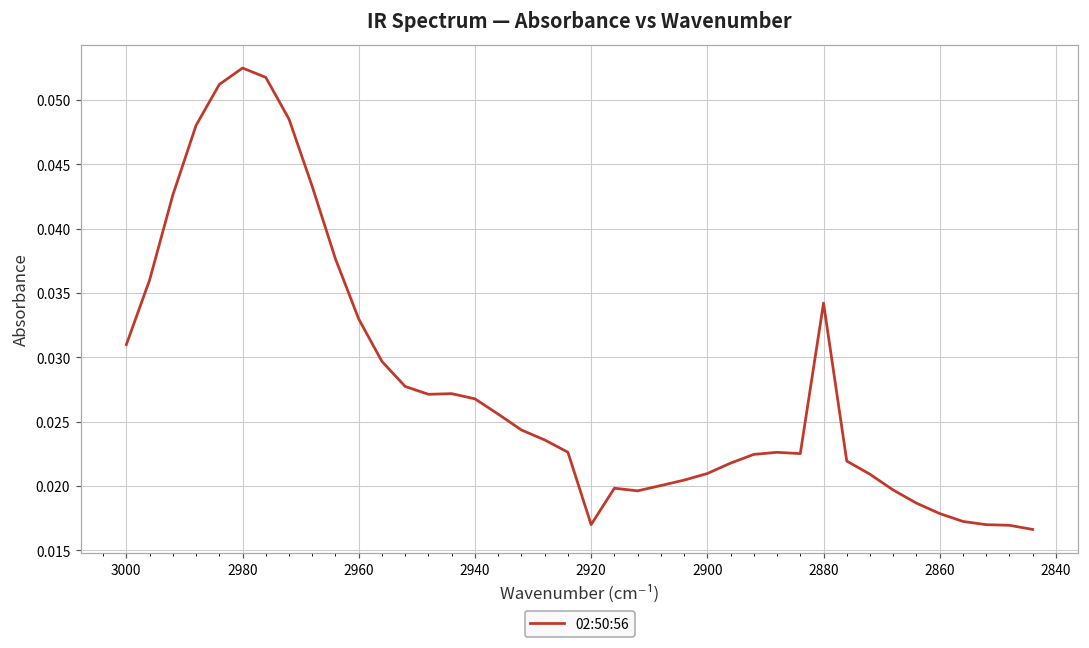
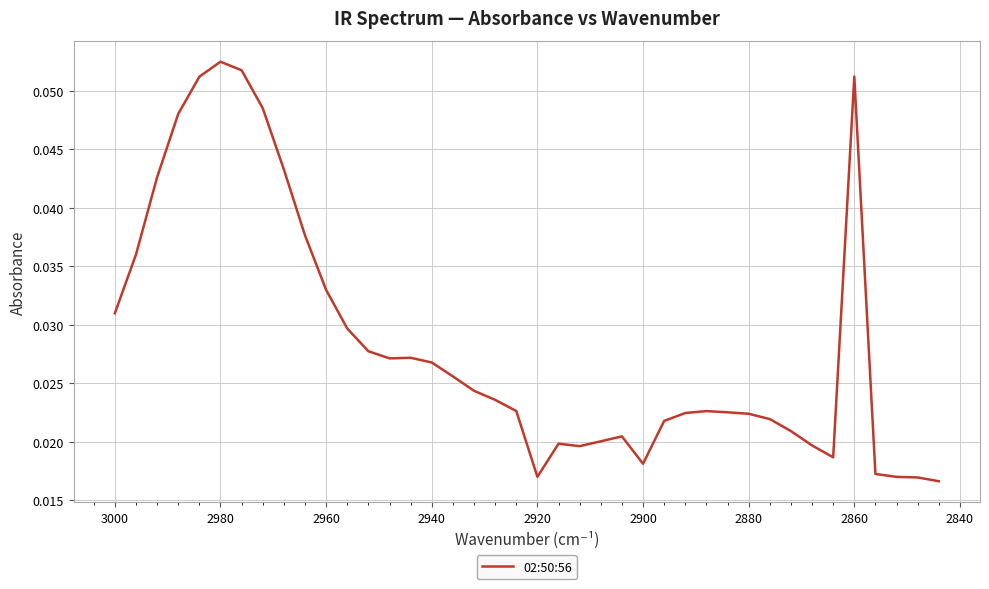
2900: 0.0210 -> 0.0181
2880: 0.0342 -> 0.0224
2860: 0.0179 -> 0.0512
